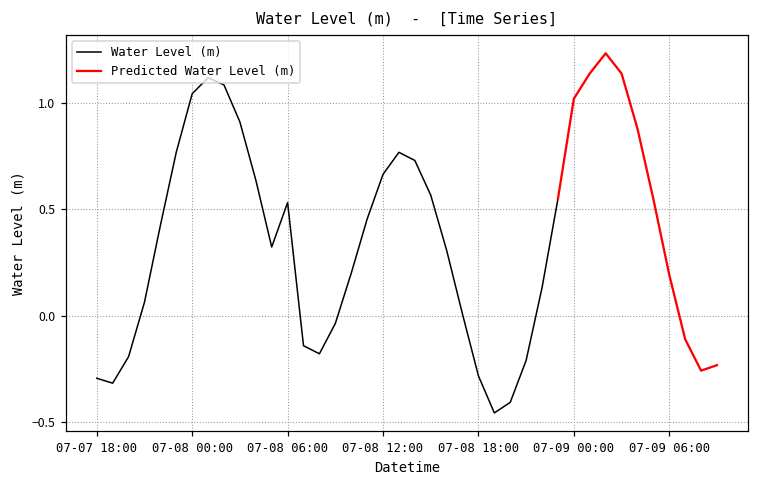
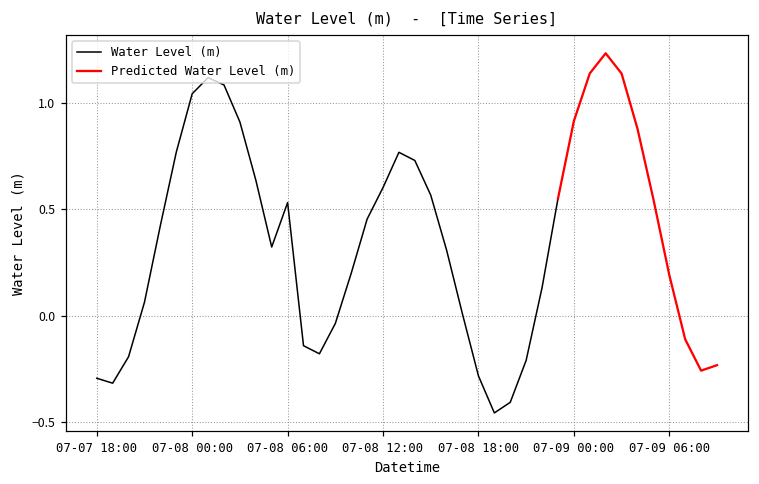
Water Level (m), 07-08 12:00: 0.66 -> 0.60
Predicted Water Level (m), 07-09 00:00: 1.02 -> 0.91
